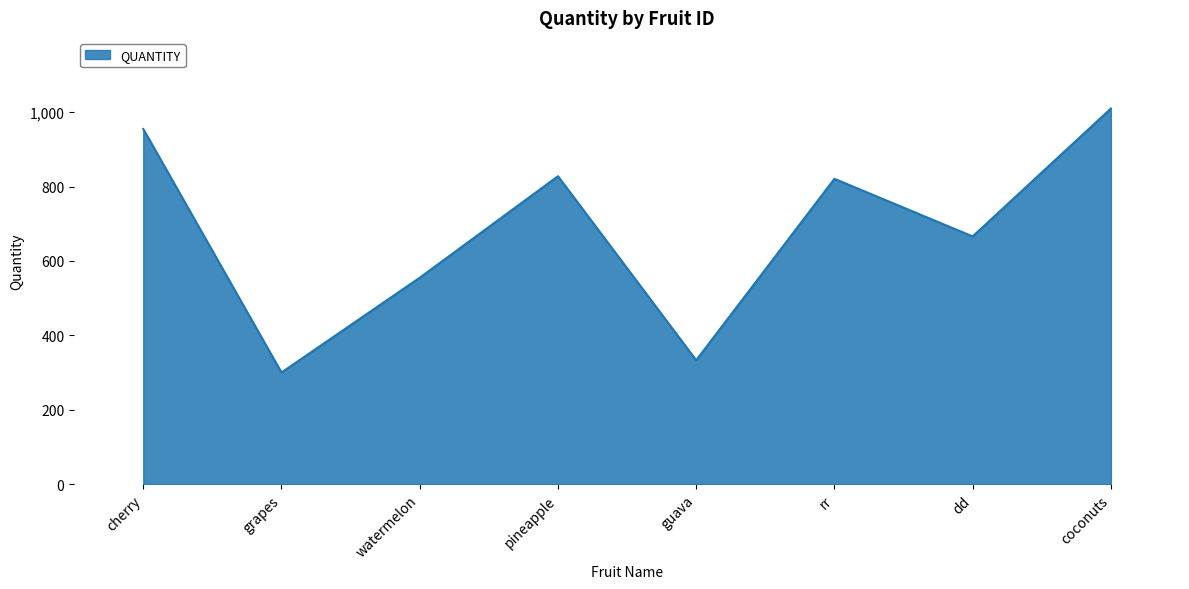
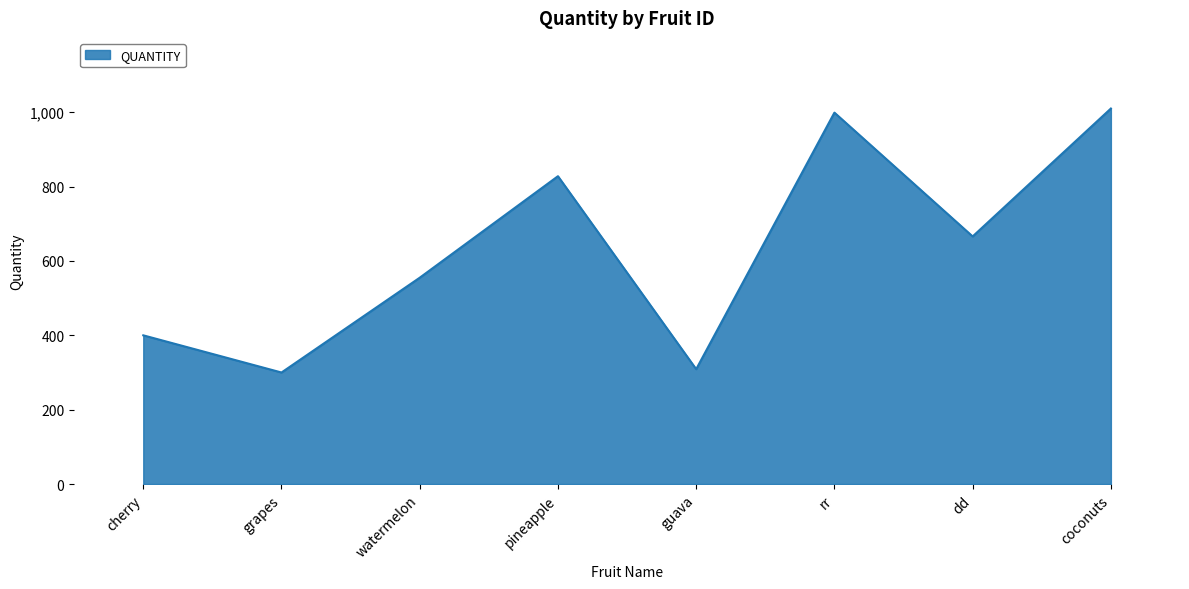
cherry: 960 -> 400
guava: 330 -> 310
rr: 820 -> 1,000
